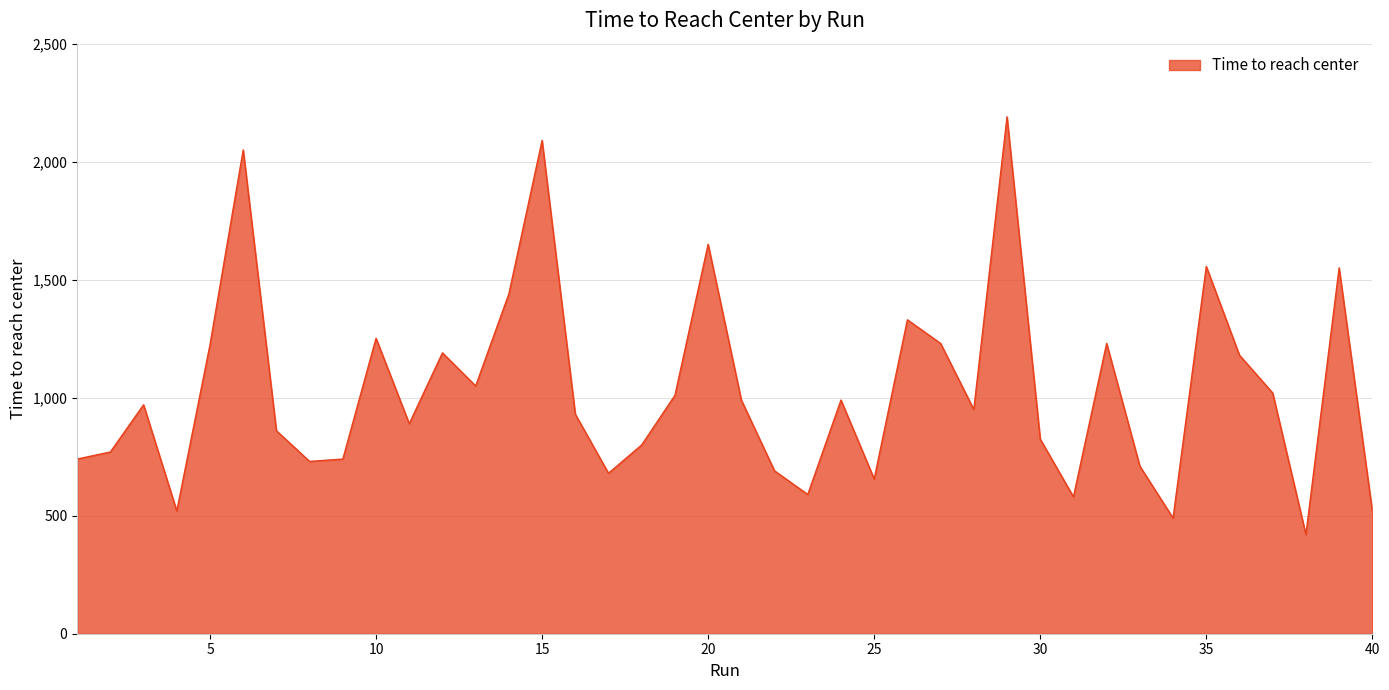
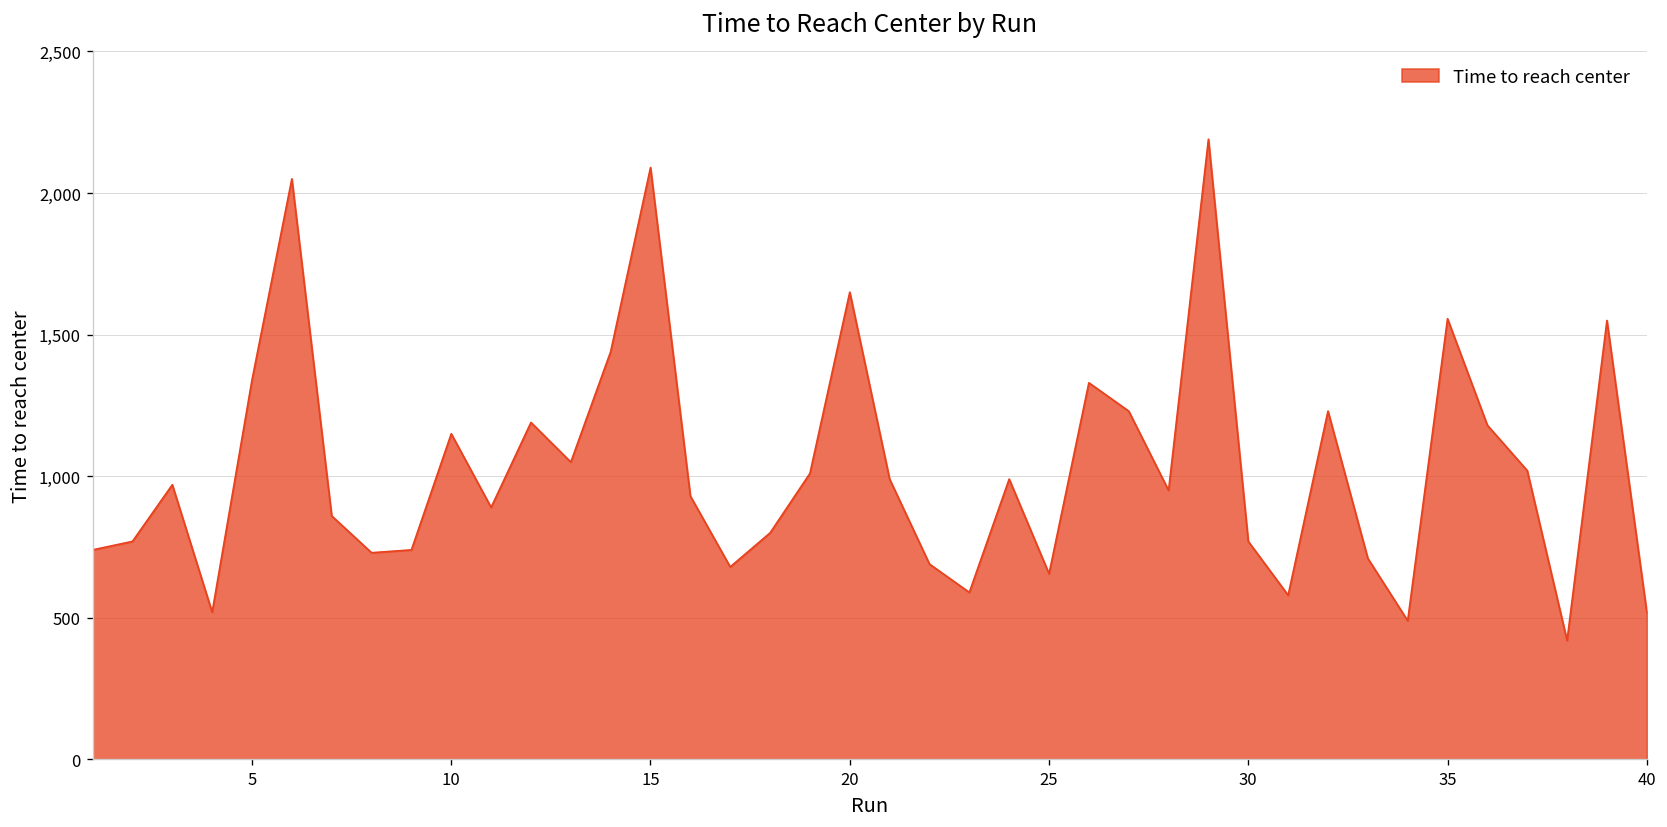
5: 1,220 -> 1,340
10: 1,250 -> 1,150
30: 820 -> 770
